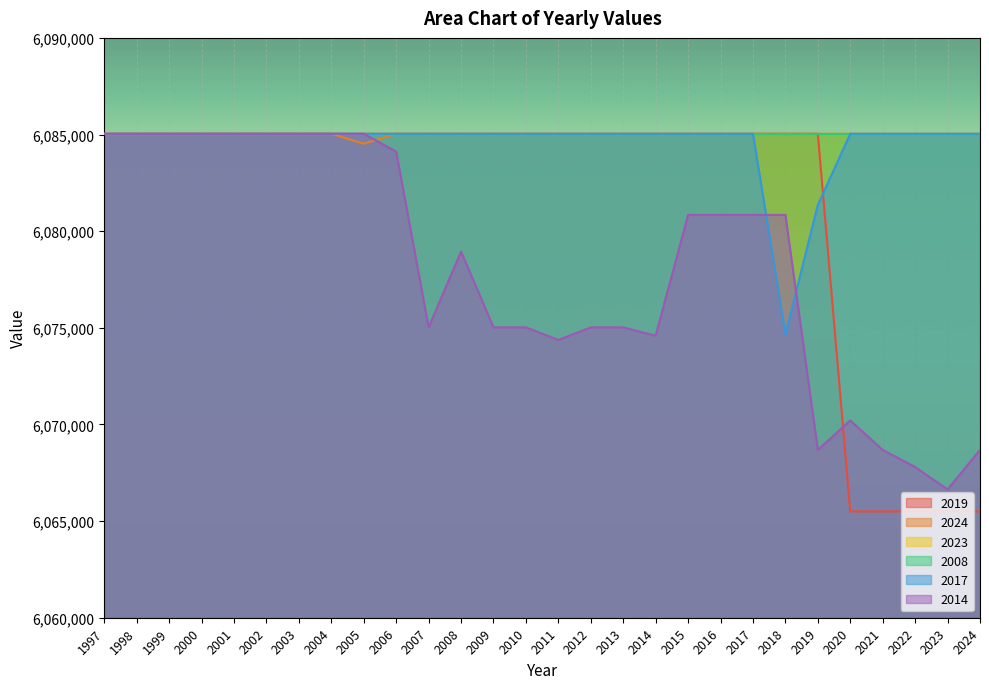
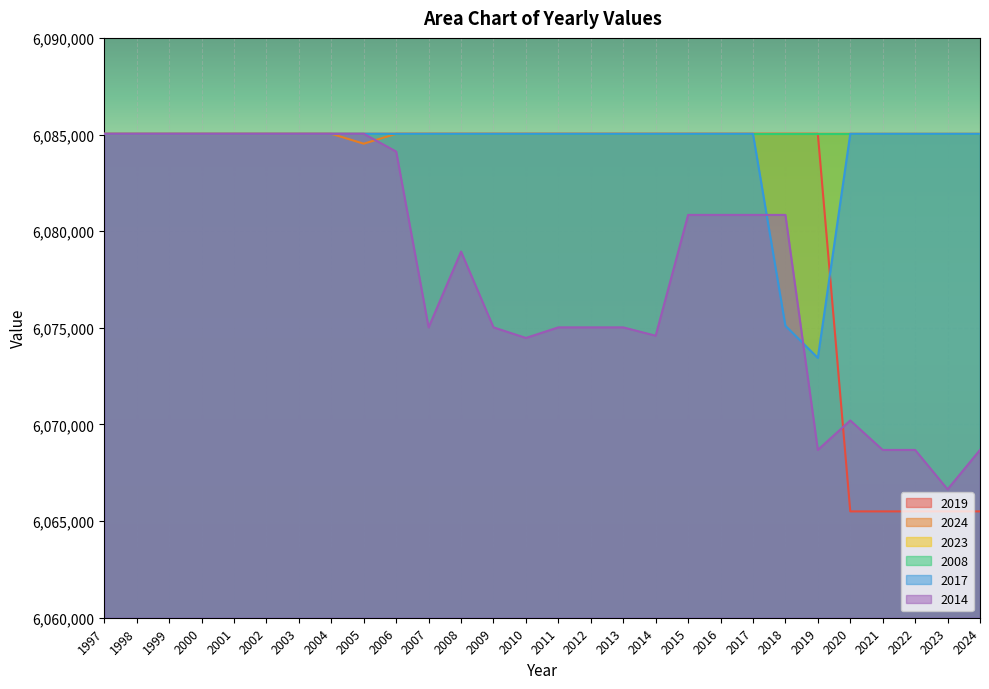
2014, 2010: 6,075,000 -> 6,074,500
2014, 2011: 6,074,400 -> 6,075,000
2017, 2018: 6,074,700 -> 6,075,100
2017, 2019: 6,081,400 -> 6,073,400
2014, 2022: 6,067,800 -> 6,068,700
